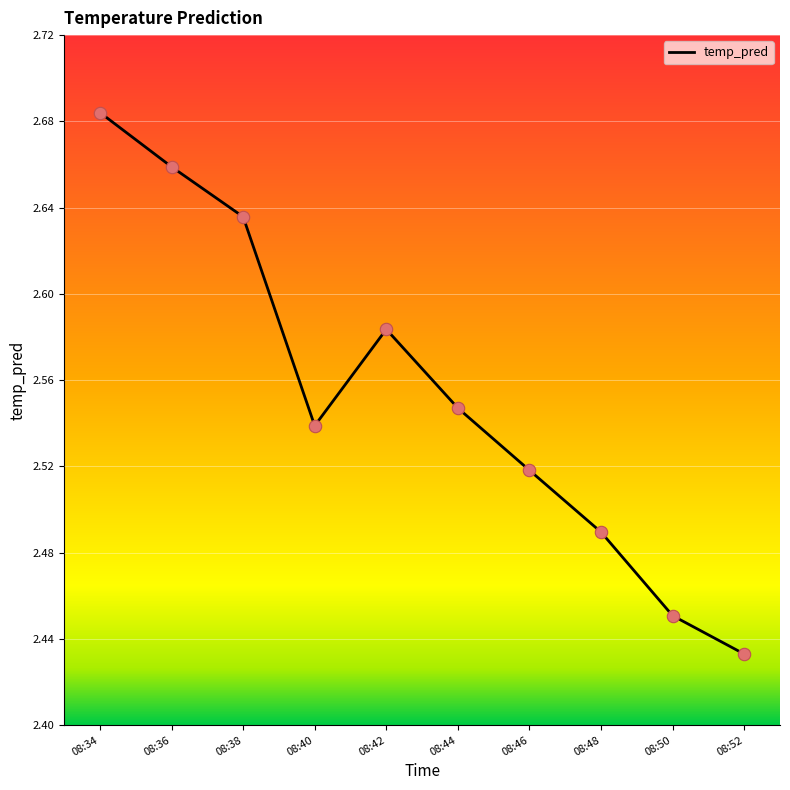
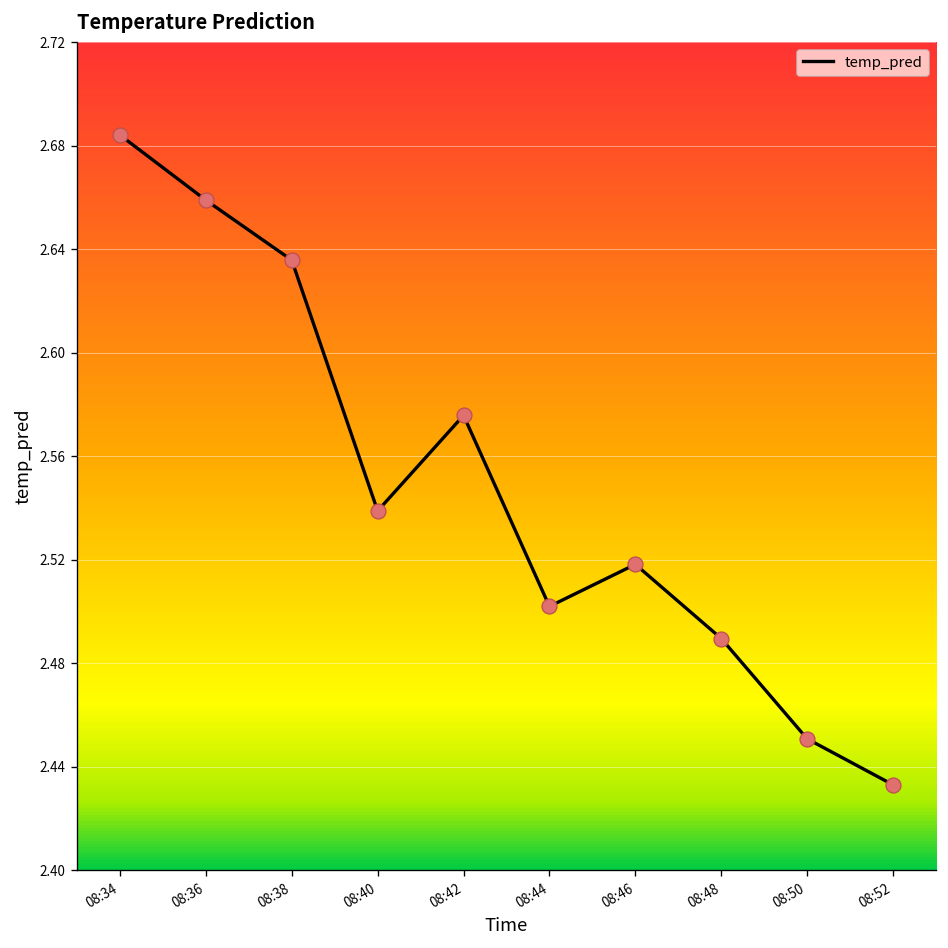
08:42: 2.584 -> 2.576
08:44: 2.547 -> 2.502
